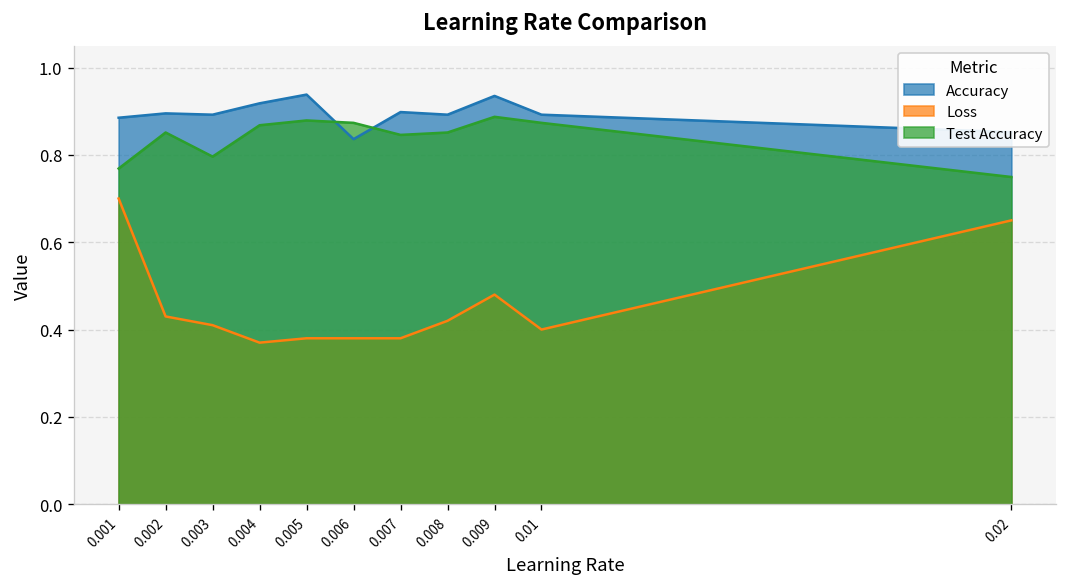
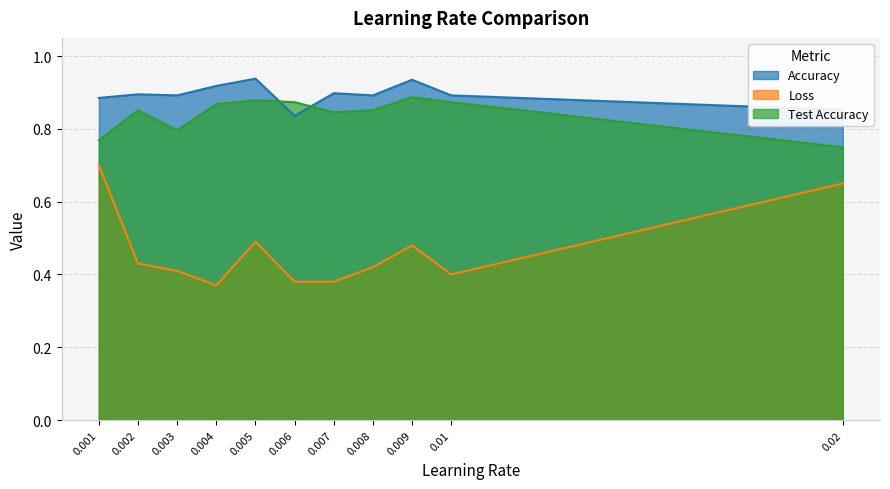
Loss, 0.005: 0.38 -> 0.49
